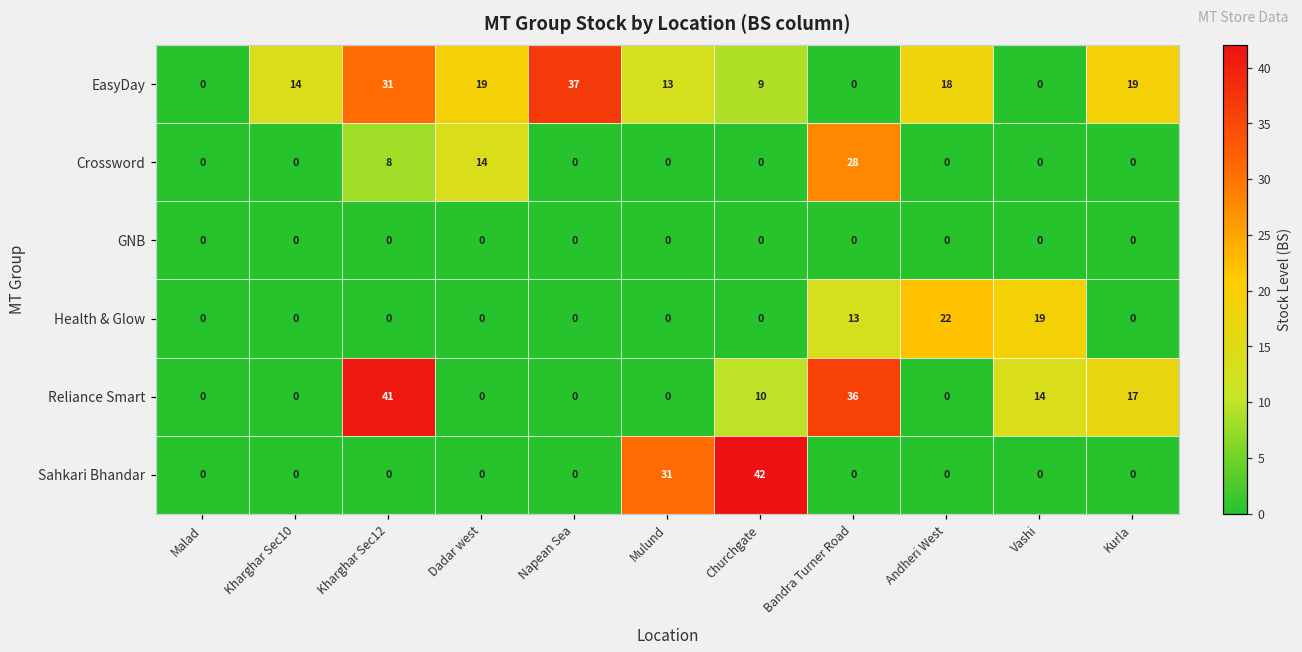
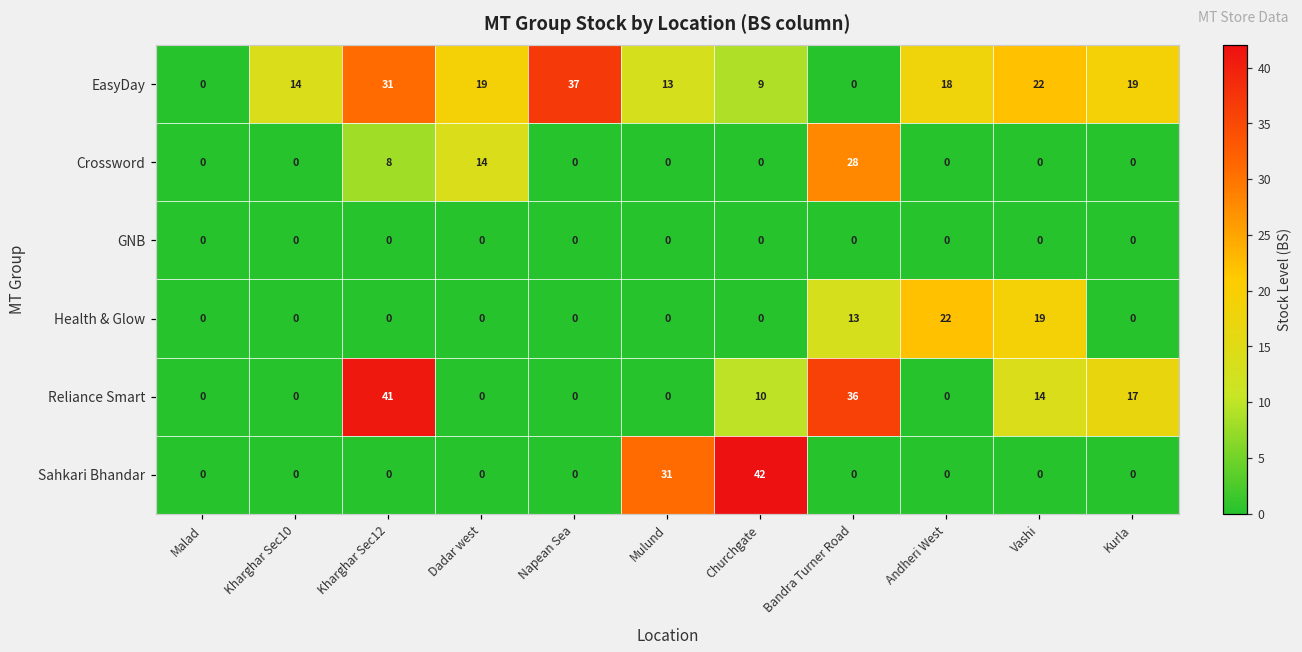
EasyDay, Vashi: 0 -> 22
